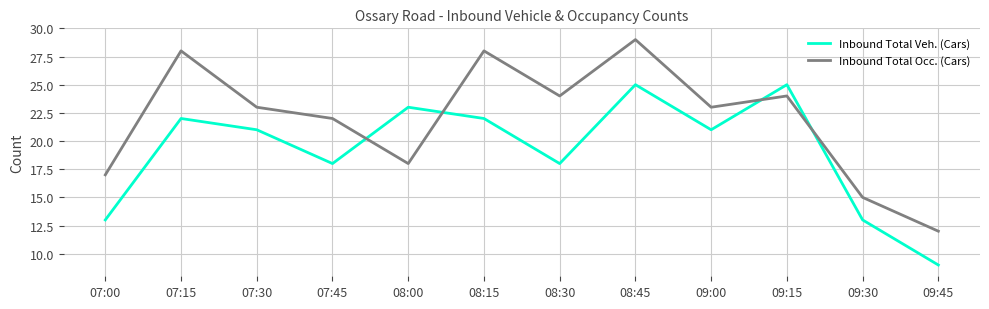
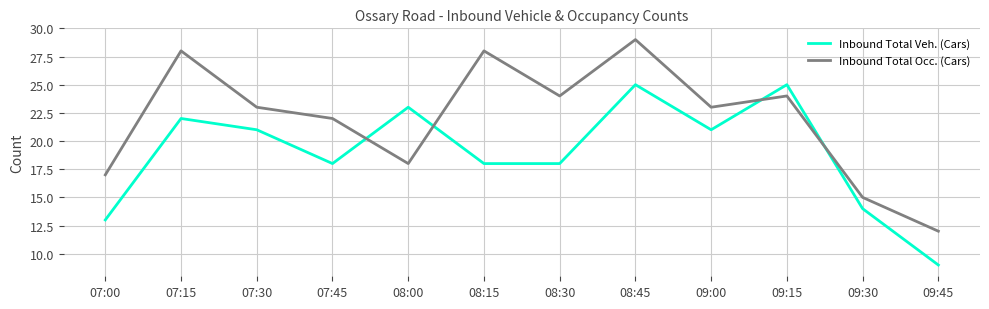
Inbound Total Veh. (Cars), 08:15: 22 -> 18
Inbound Total Veh. (Cars), 09:30: 13 -> 14
